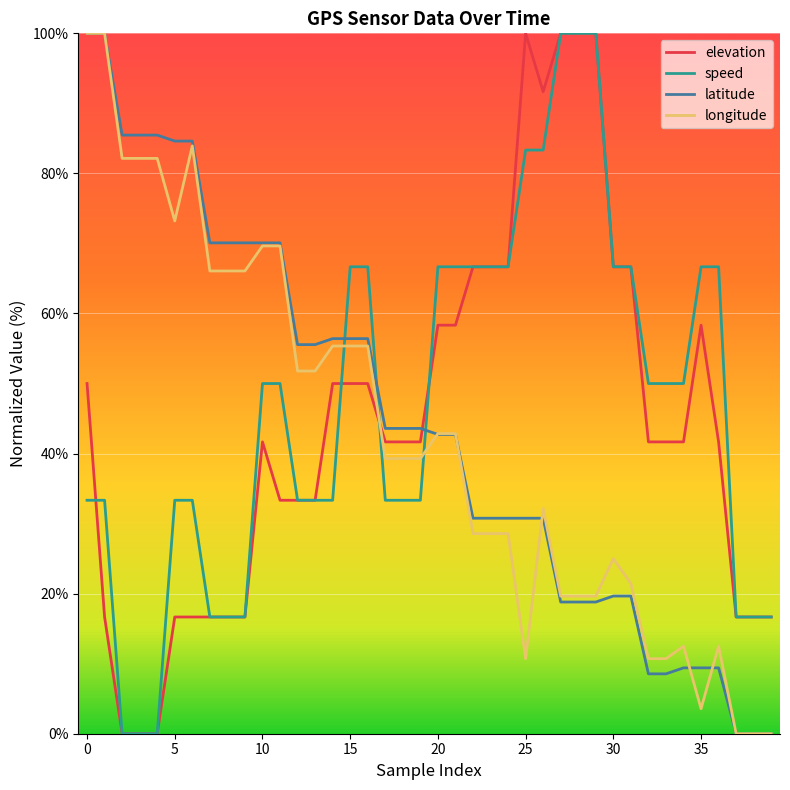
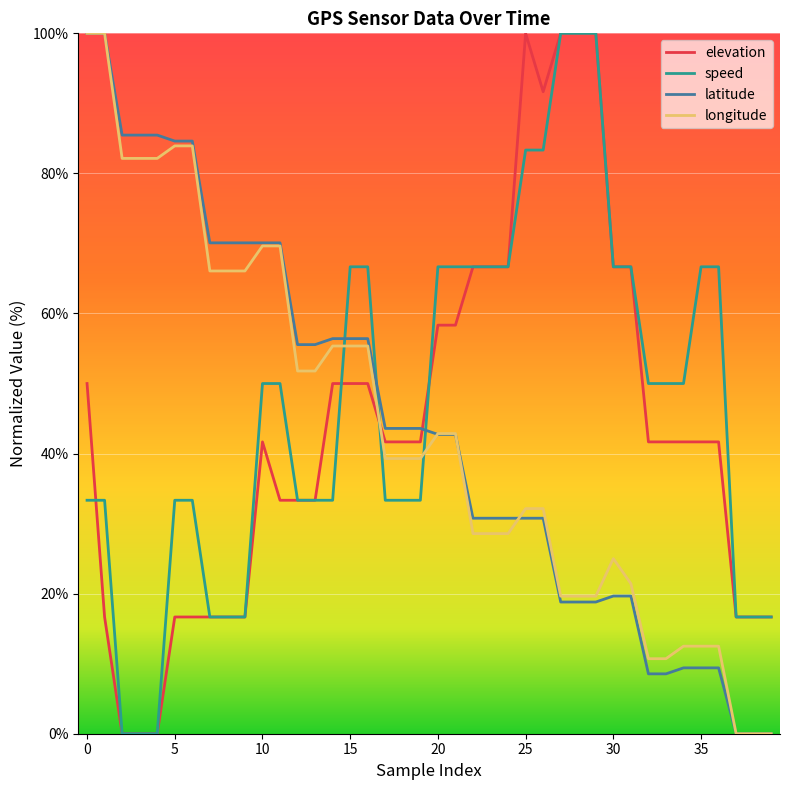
longitude, 5: 73% -> 84%
longitude, 25: 11% -> 32%
elevation, 35: 58% -> 42%
longitude, 35: 4% -> 12%
